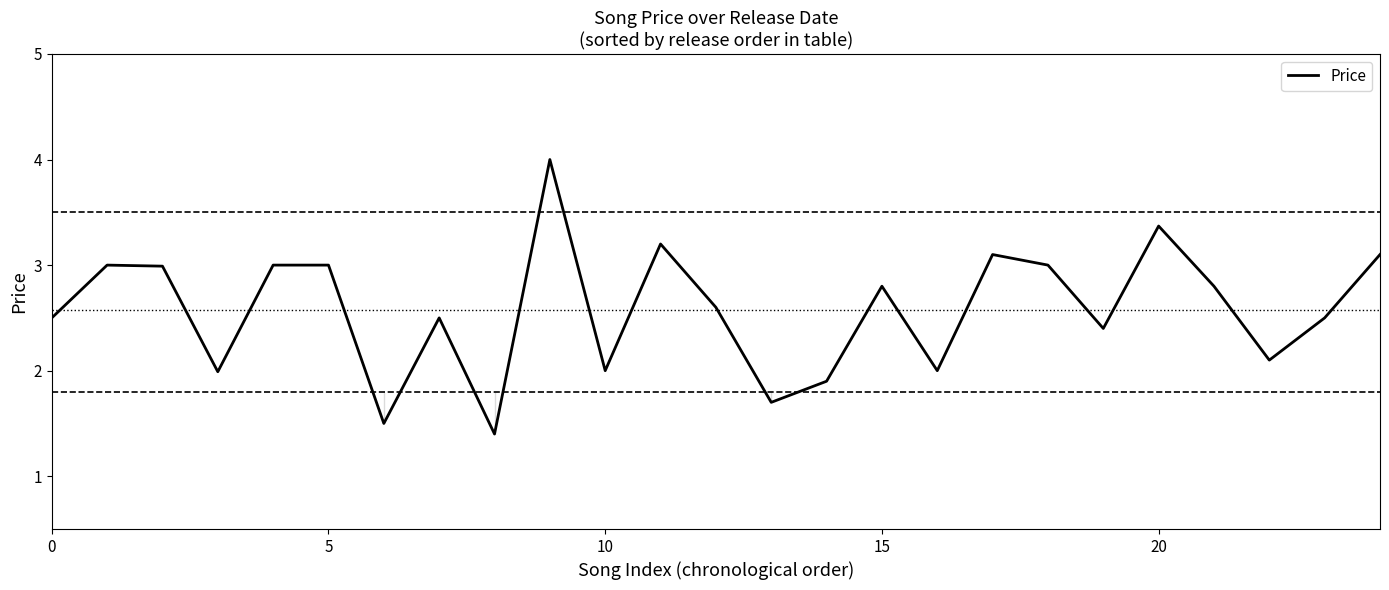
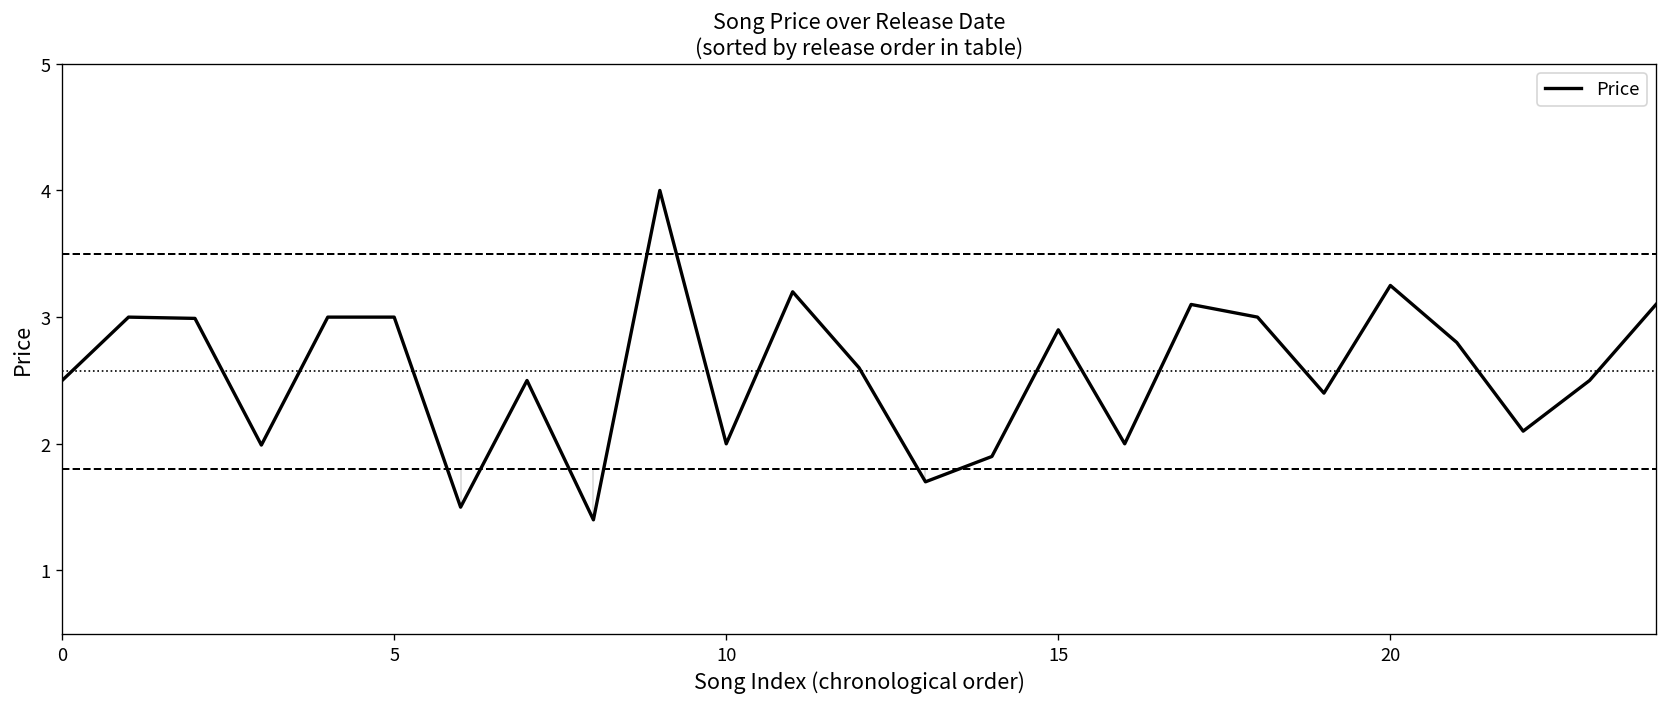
15: 2.8 -> 2.9
20: 3.37 -> 3.25
